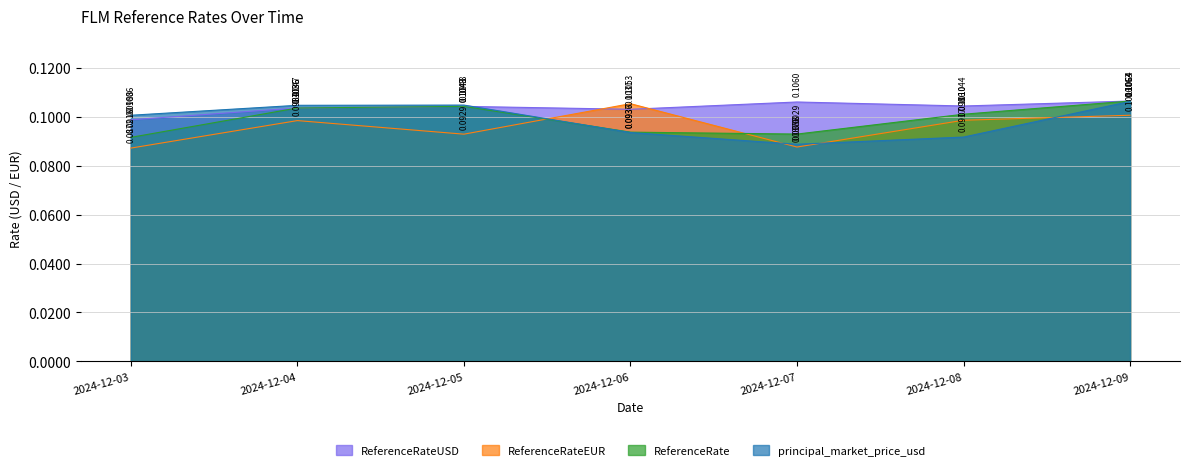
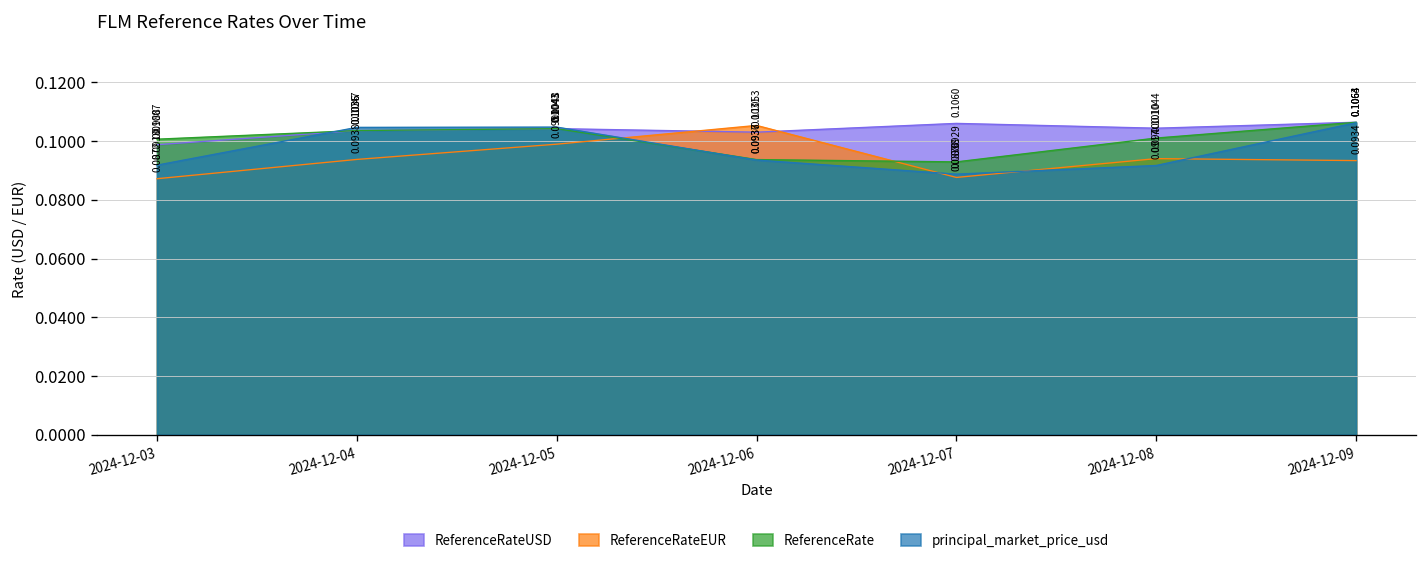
ReferenceRate, 2024-12-03: 0.0916 -> 0.1007
principal_market_price_usd, 2024-12-03: 0.1006 -> 0.0918
ReferenceRateEUR, 2024-12-04: 0.0984 -> 0.0938
ReferenceRateEUR, 2024-12-05: 0.0929 -> 0.0990
ReferenceRateEUR, 2024-12-08: 0.0986 -> 0.0940
ReferenceRateEUR, 2024-12-09: 0.1006 -> 0.0934
